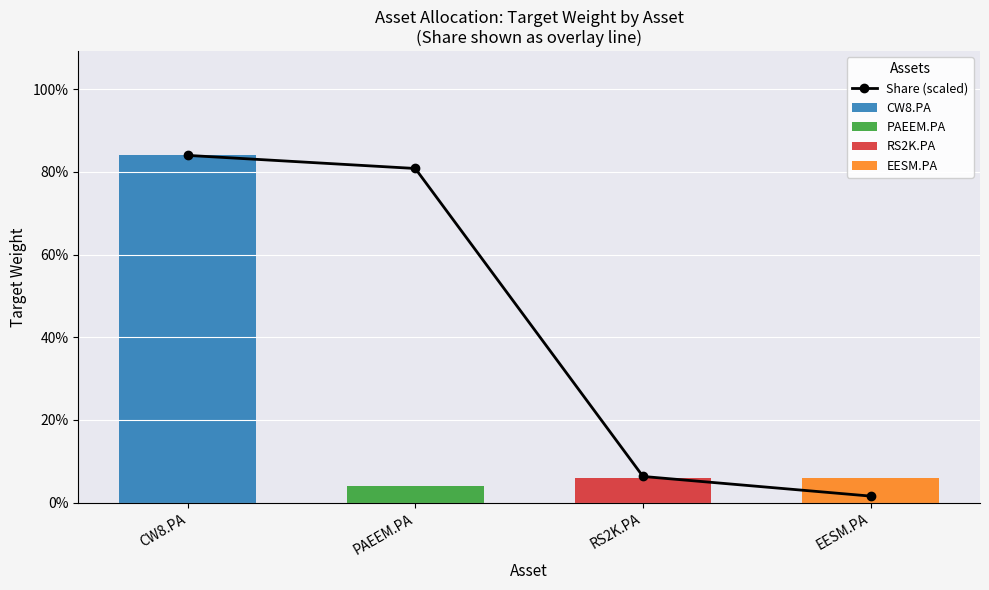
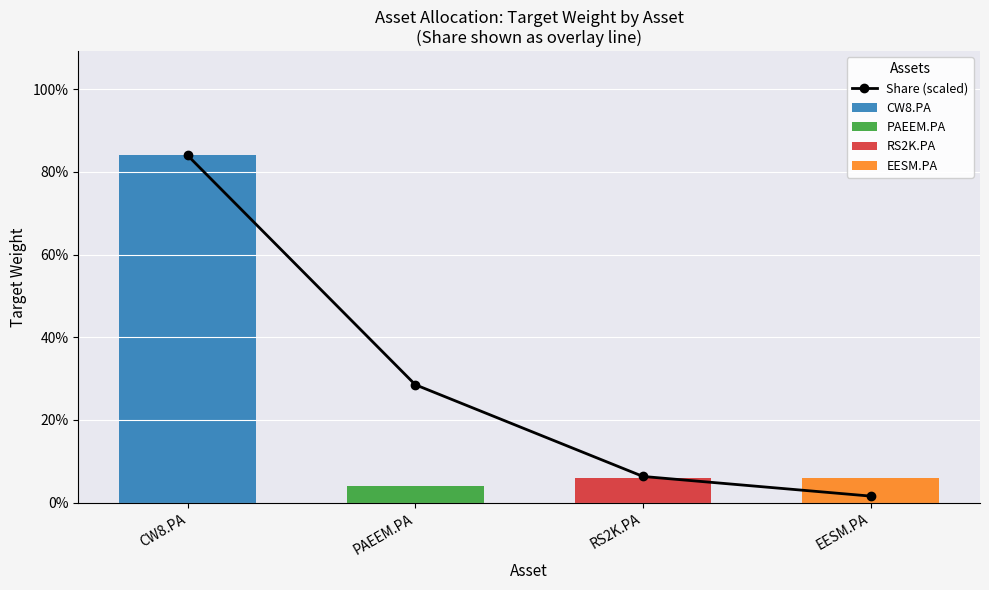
Share (scaled), PAEEM.PA: 81% -> 29%
